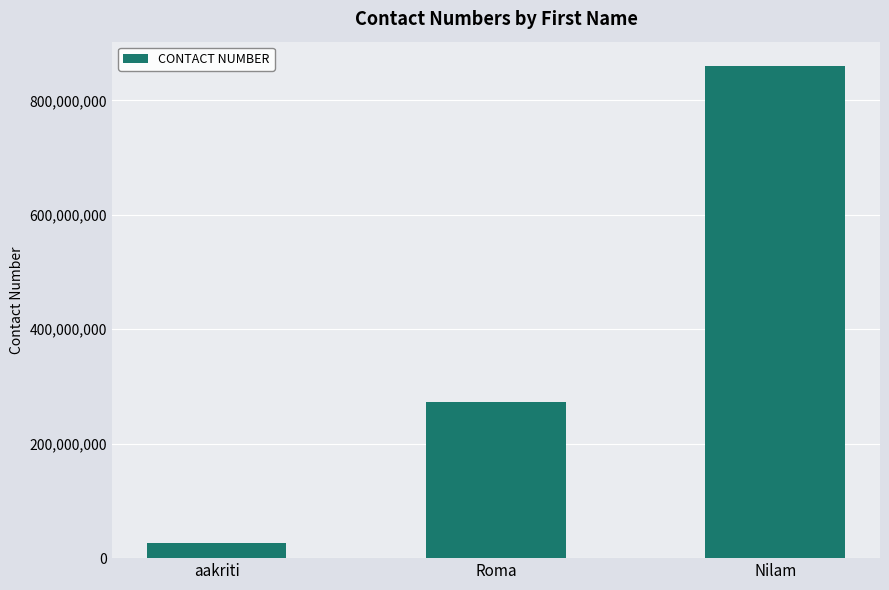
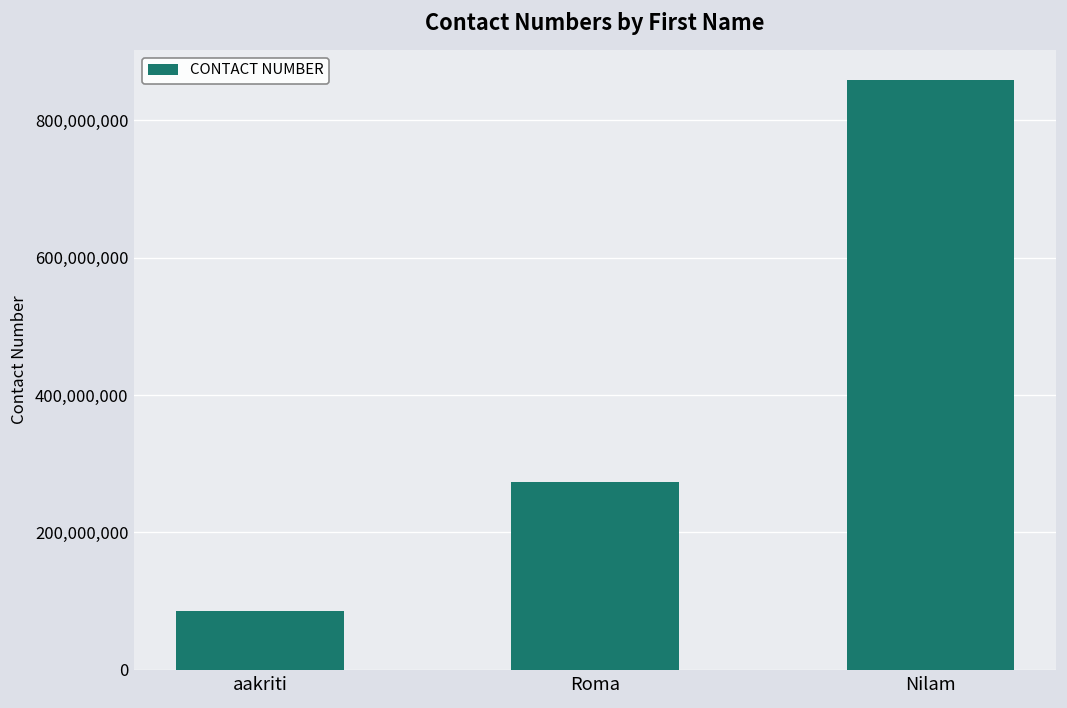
aakriti: 30,000,000 -> 90,000,000
